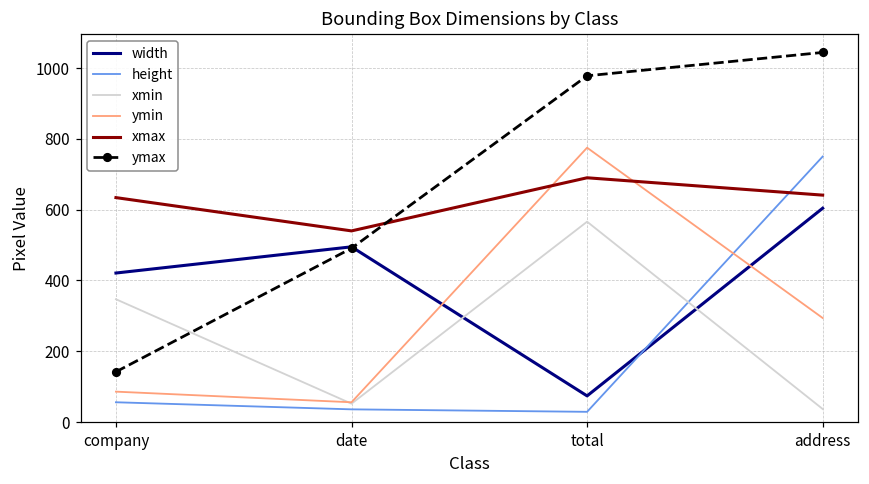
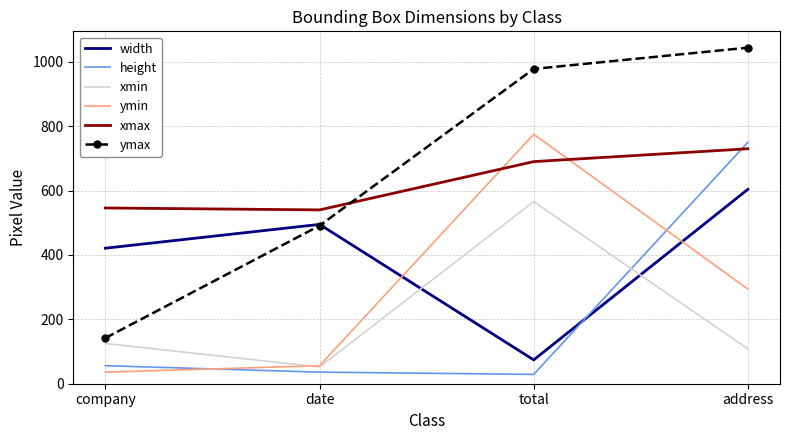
xmin, company: 350 -> 130
ymin, company: 90 -> 40
xmax, company: 630 -> 550
xmin, address: 40 -> 110
xmax, address: 640 -> 730
